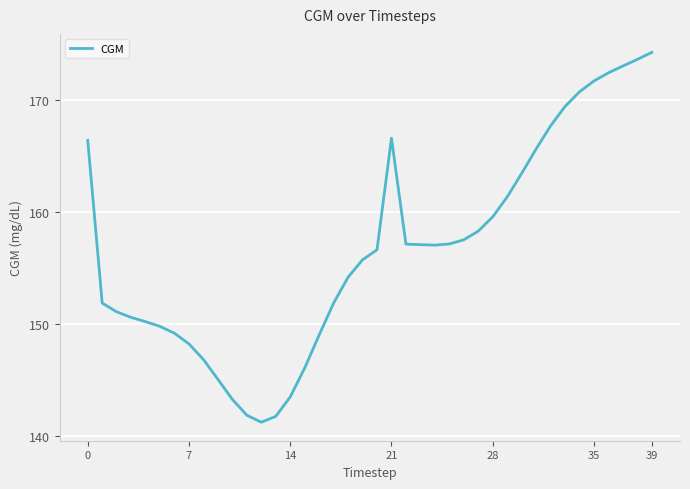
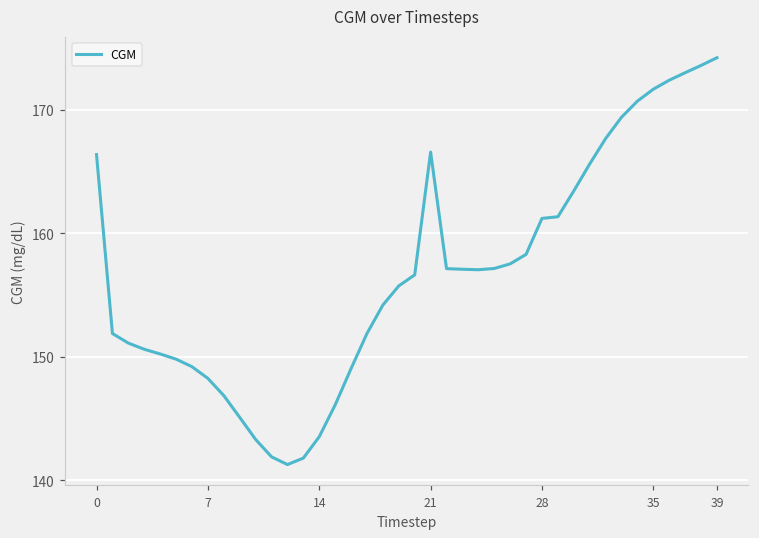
28: 159.6 -> 161.2
